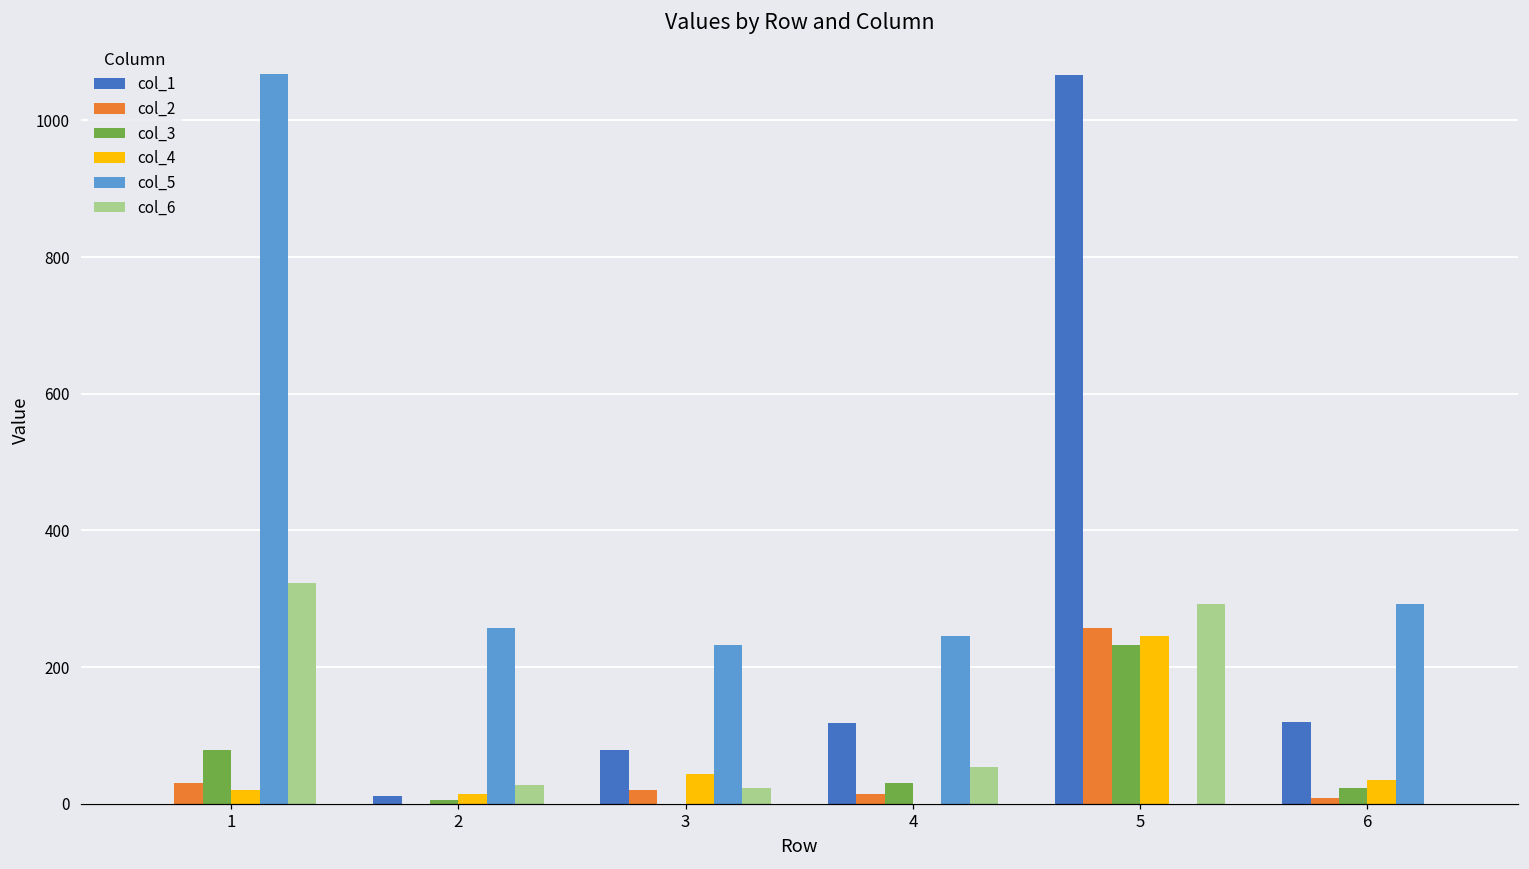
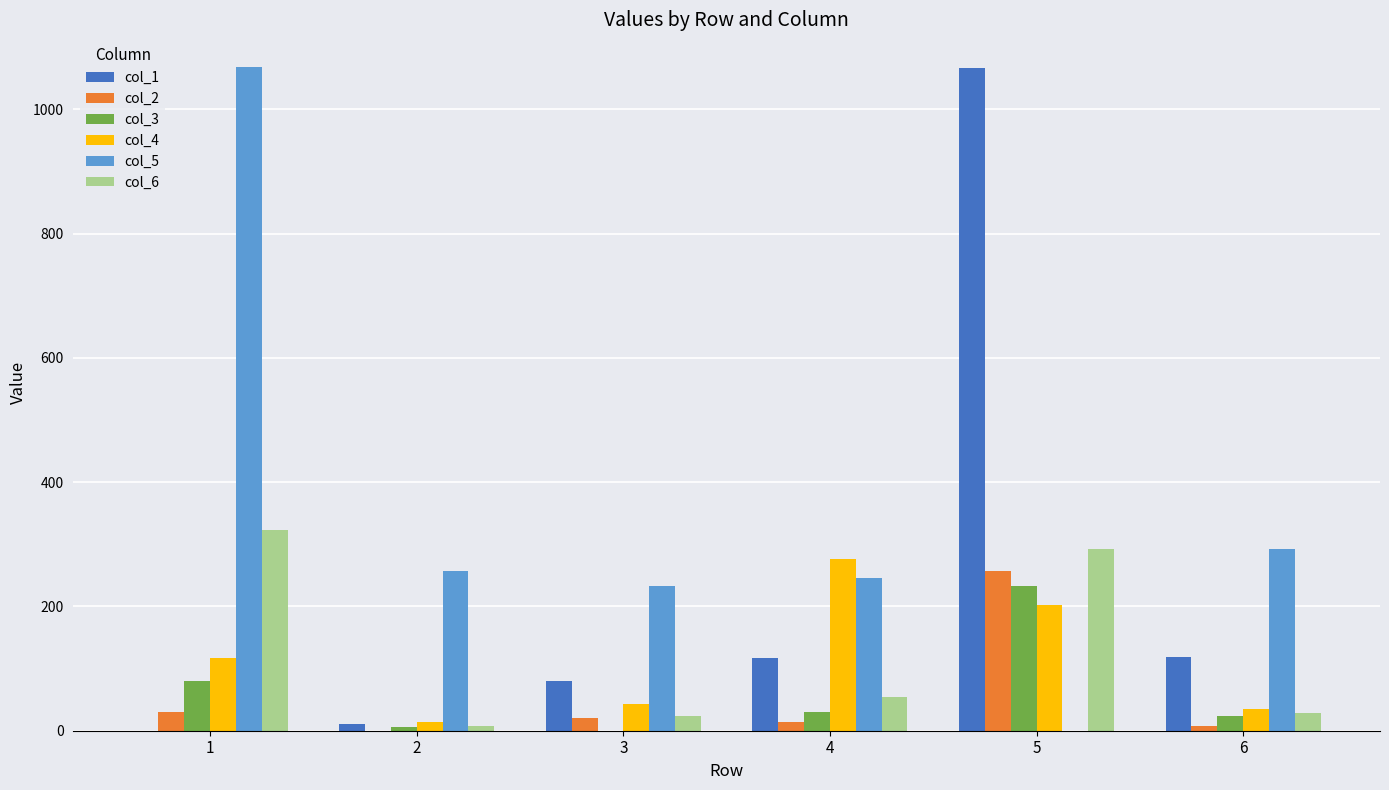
col_4, 1: 20 -> 120
col_6, 2: 30 -> 10
col_4, 4: 0 -> 280
col_4, 5: 250 -> 200
col_6, 6: 0 -> 30
